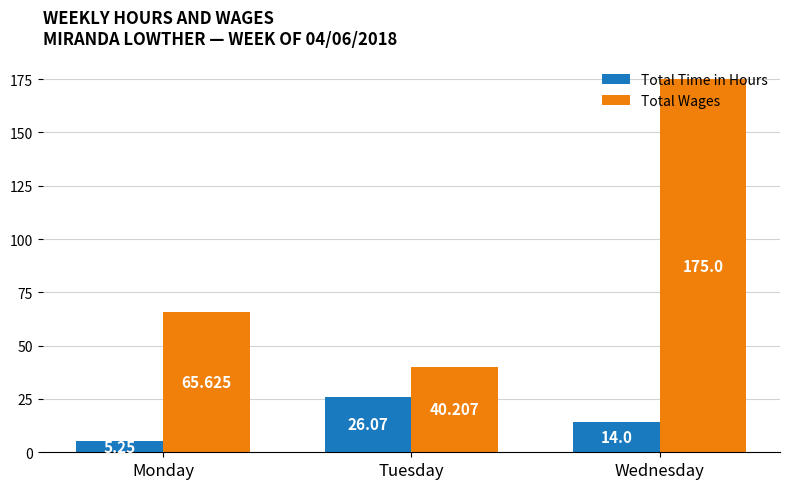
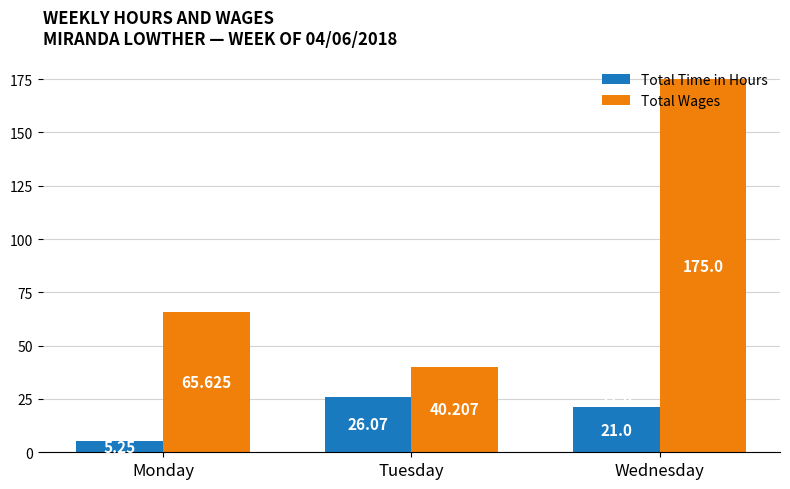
Total Time in Hours, Wednesday: 14.0 -> 21.0
